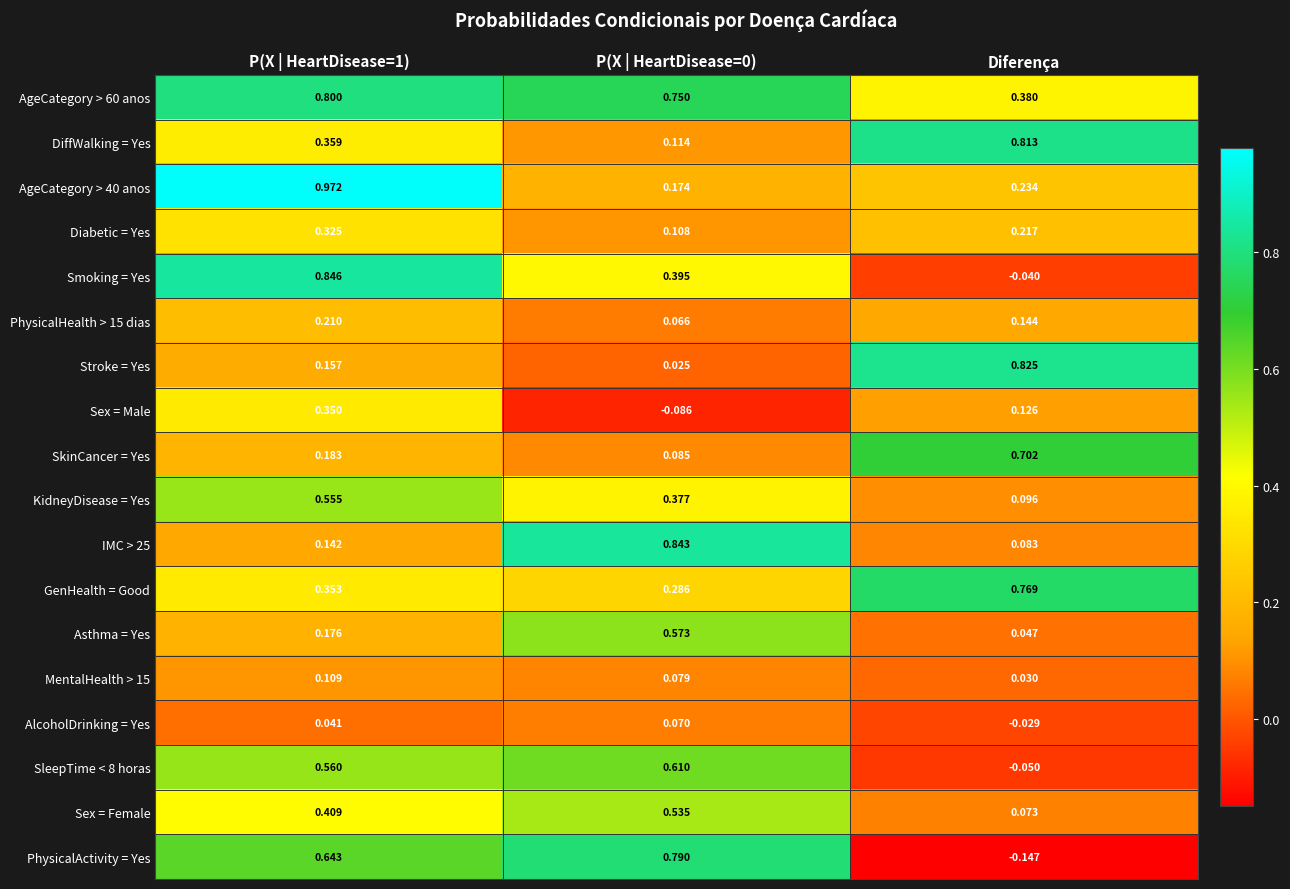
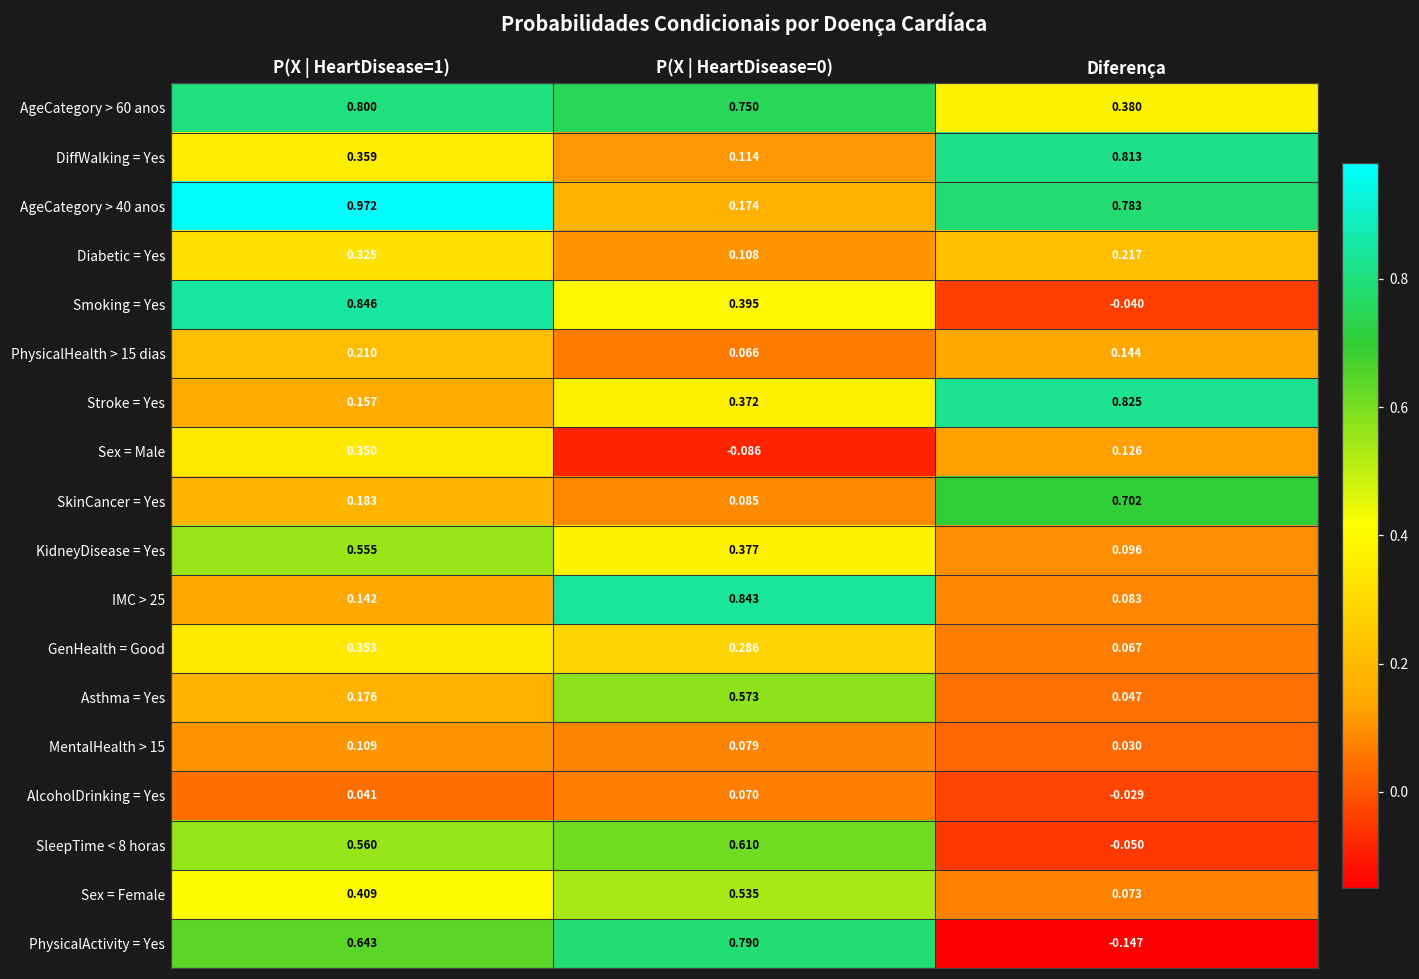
AgeCategory > 40 anos, Diferença: 0.234 -> 0.783
Stroke = Yes, P(X | HeartDisease=0): 0.025 -> 0.372
GenHealth = Good, Diferença: 0.769 -> 0.067
